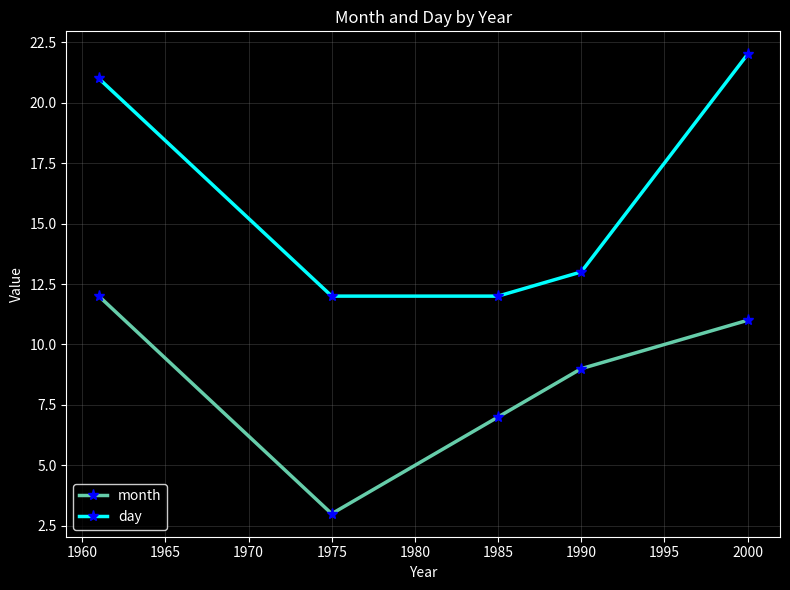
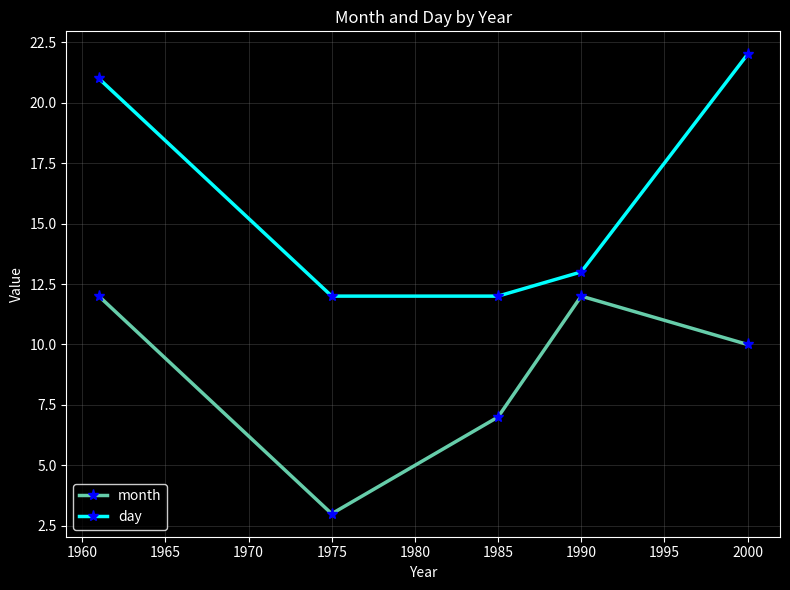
month, 1990: 9 -> 12
month, 2000: 11 -> 10
